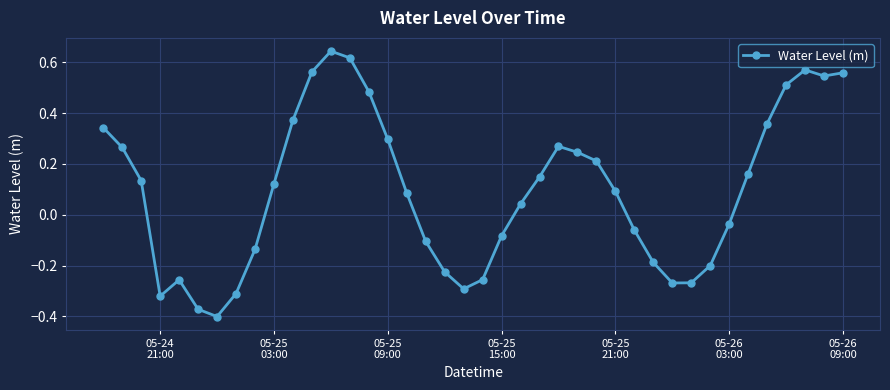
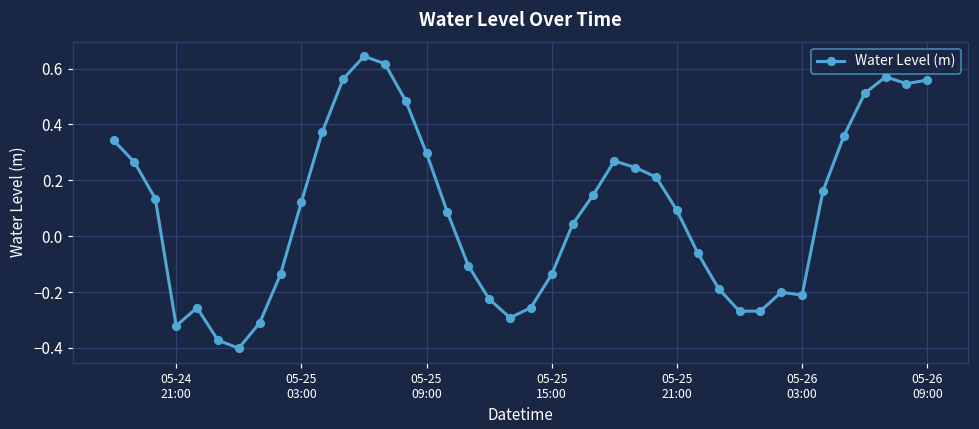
05-25 15:00: -0.08 -> -0.14
05-26 03:00: -0.04 -> -0.21
